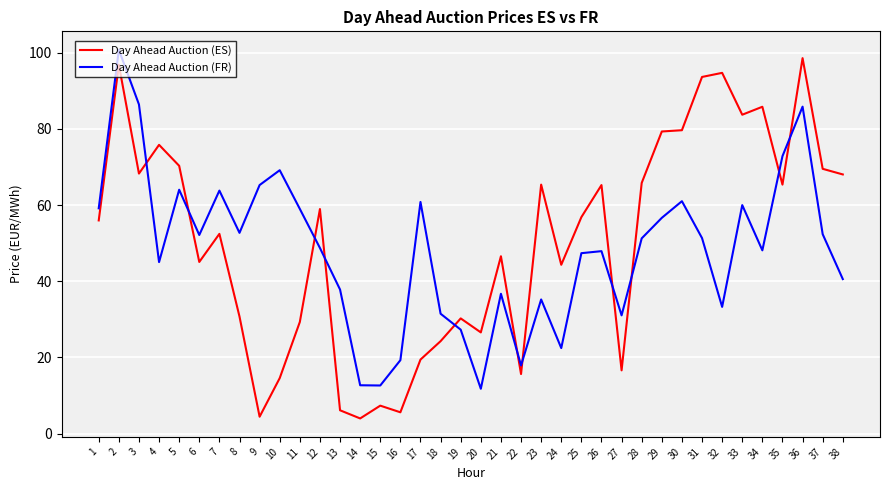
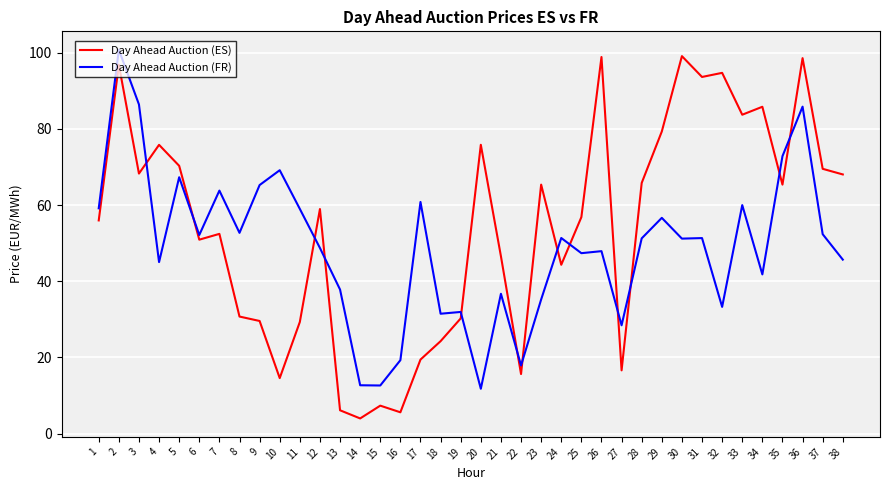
Day Ahead Auction (FR), 5: 64 -> 67
Day Ahead Auction (ES), 6: 45 -> 51
Day Ahead Auction (ES), 9: 4 -> 30
Day Ahead Auction (FR), 19: 27 -> 32
Day Ahead Auction (ES), 20: 27 -> 76
Day Ahead Auction (FR), 24: 22 -> 51
Day Ahead Auction (ES), 26: 65 -> 99
Day Ahead Auction (FR), 27: 31 -> 28
Day Ahead Auction (ES), 30: 80 -> 99
Day Ahead Auction (FR), 30: 61 -> 51
Day Ahead Auction (FR), 34: 48 -> 42
Day Ahead Auction (FR), 38: 41 -> 46
